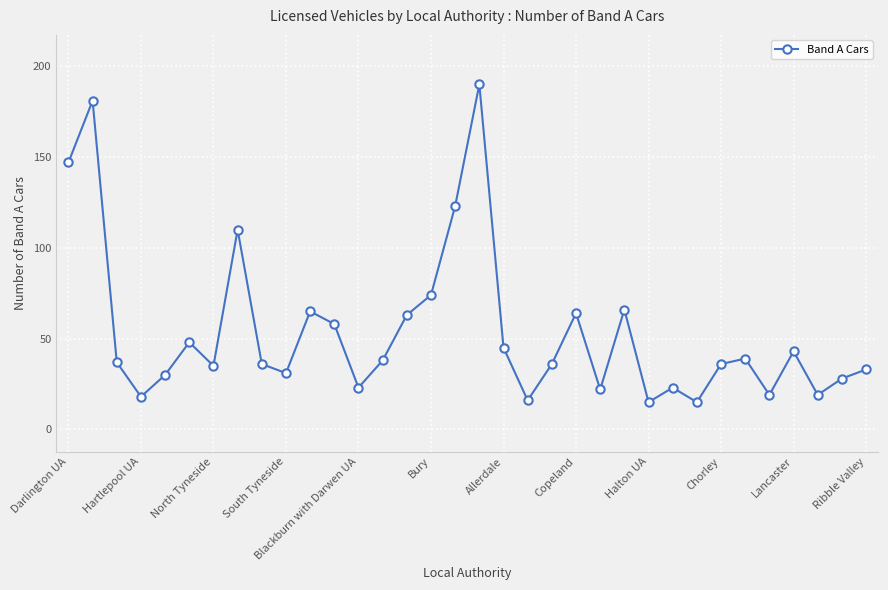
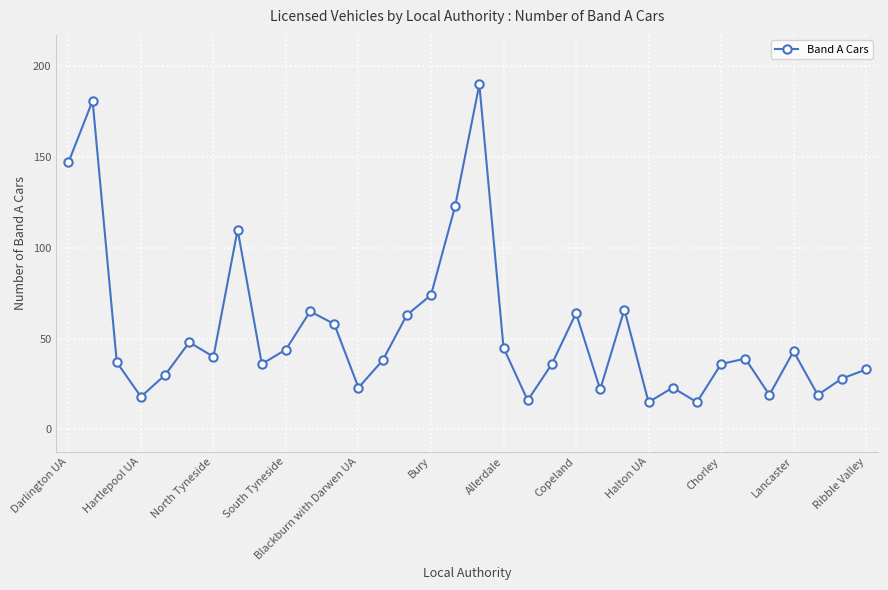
North Tyneside: 35 -> 40
South Tyneside: 31 -> 44
